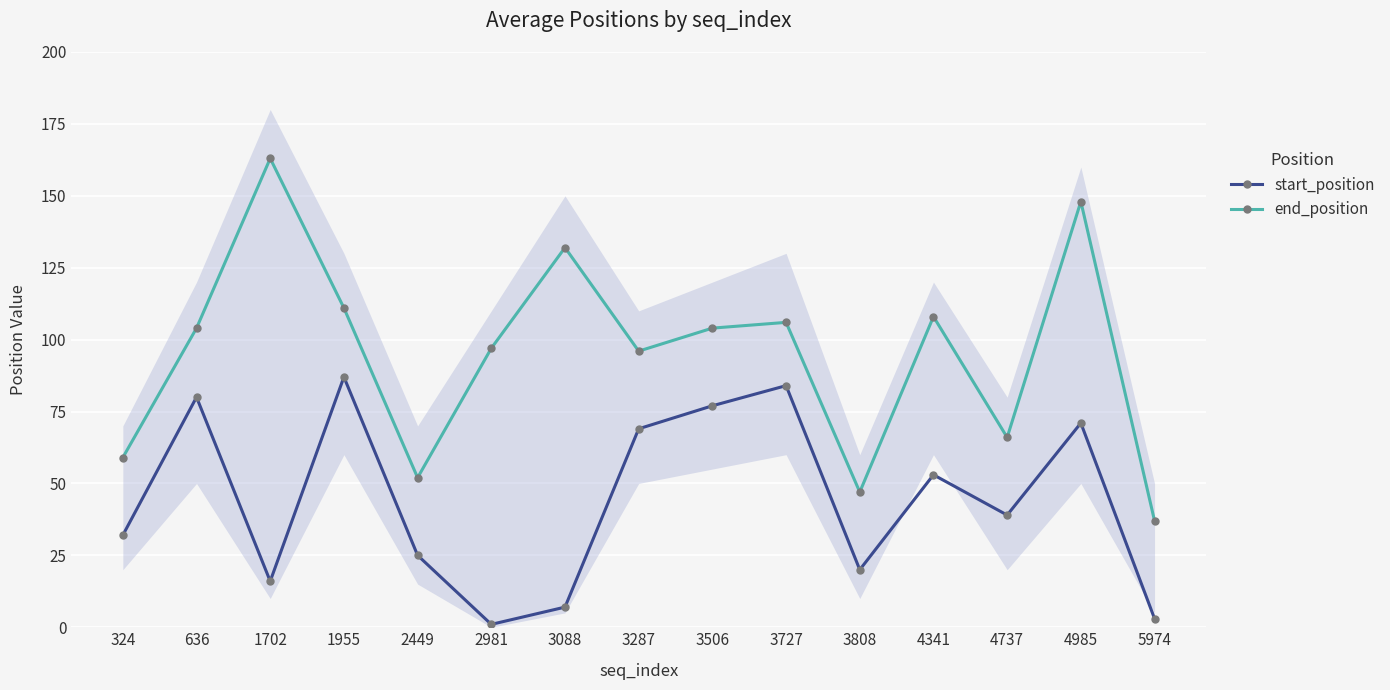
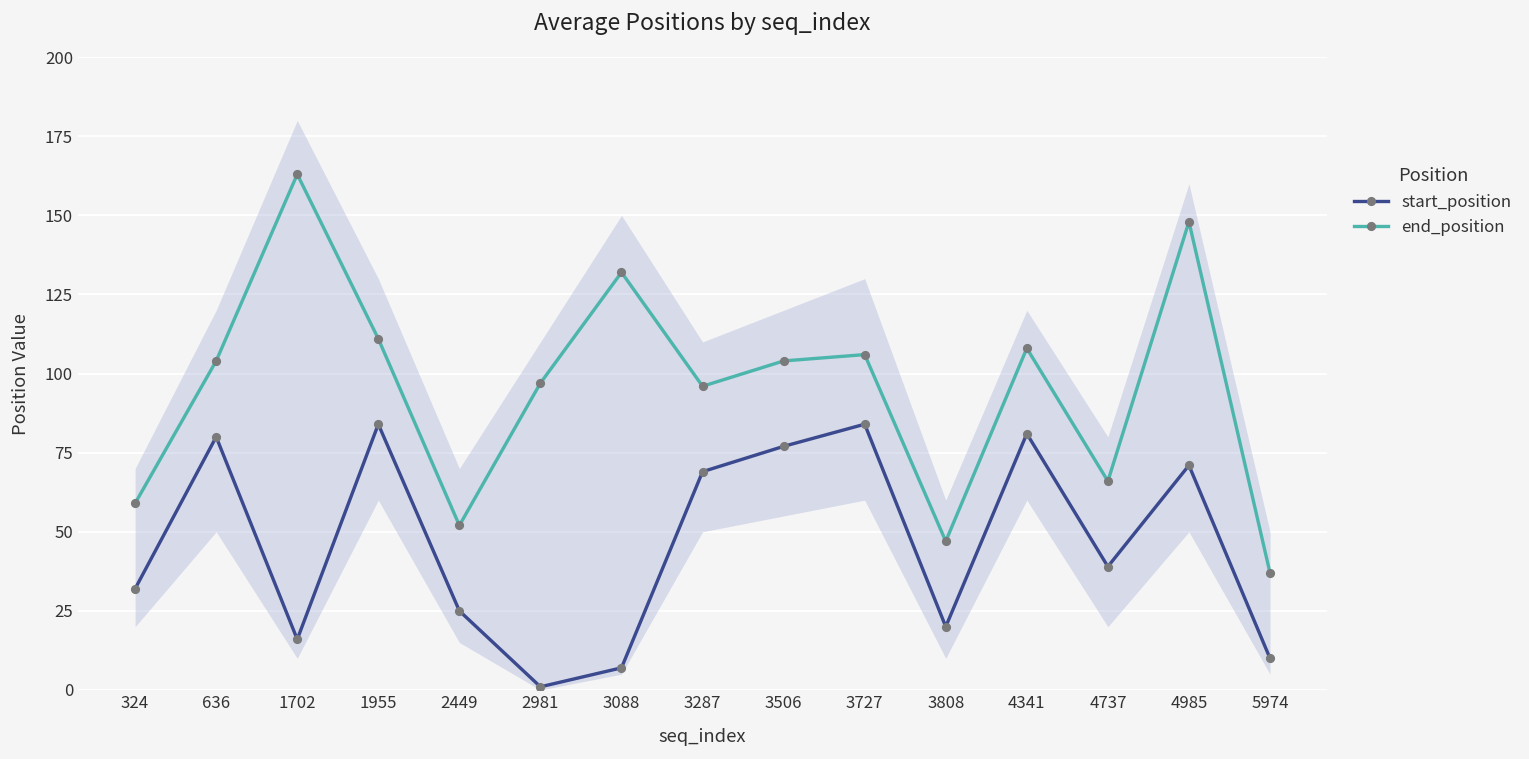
start_position, 1955: 87 -> 84
start_position, 4341: 53 -> 81
start_position, 5974: 3 -> 10
